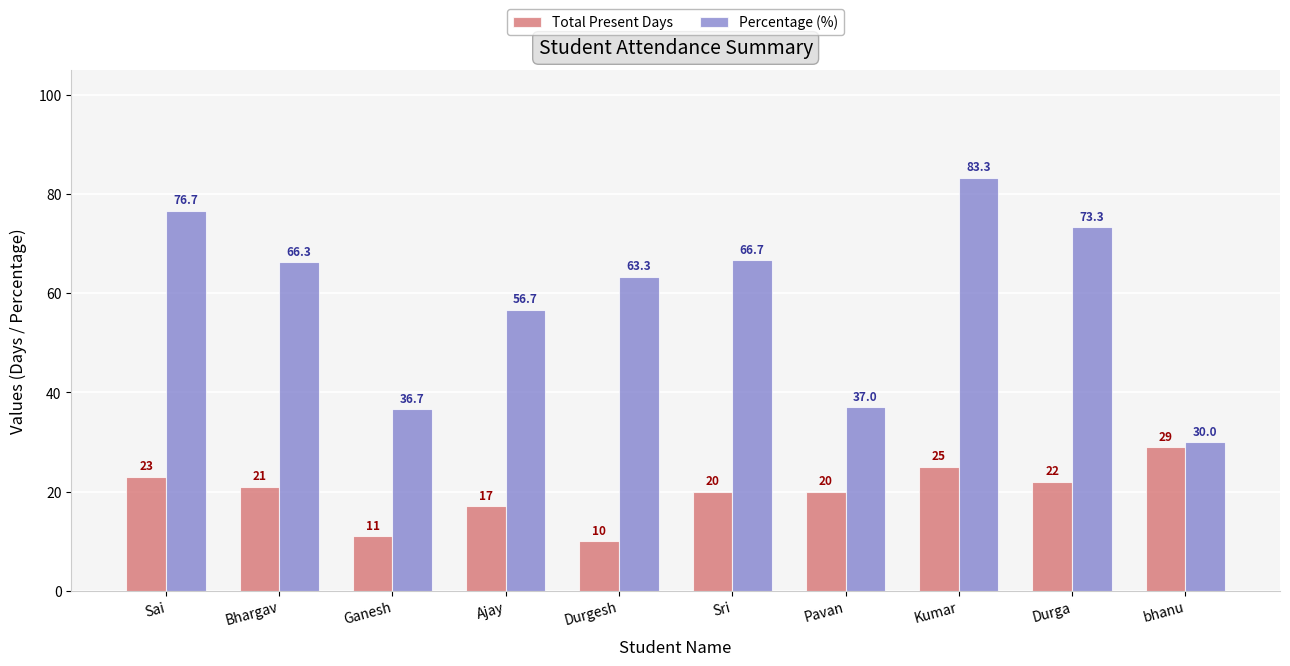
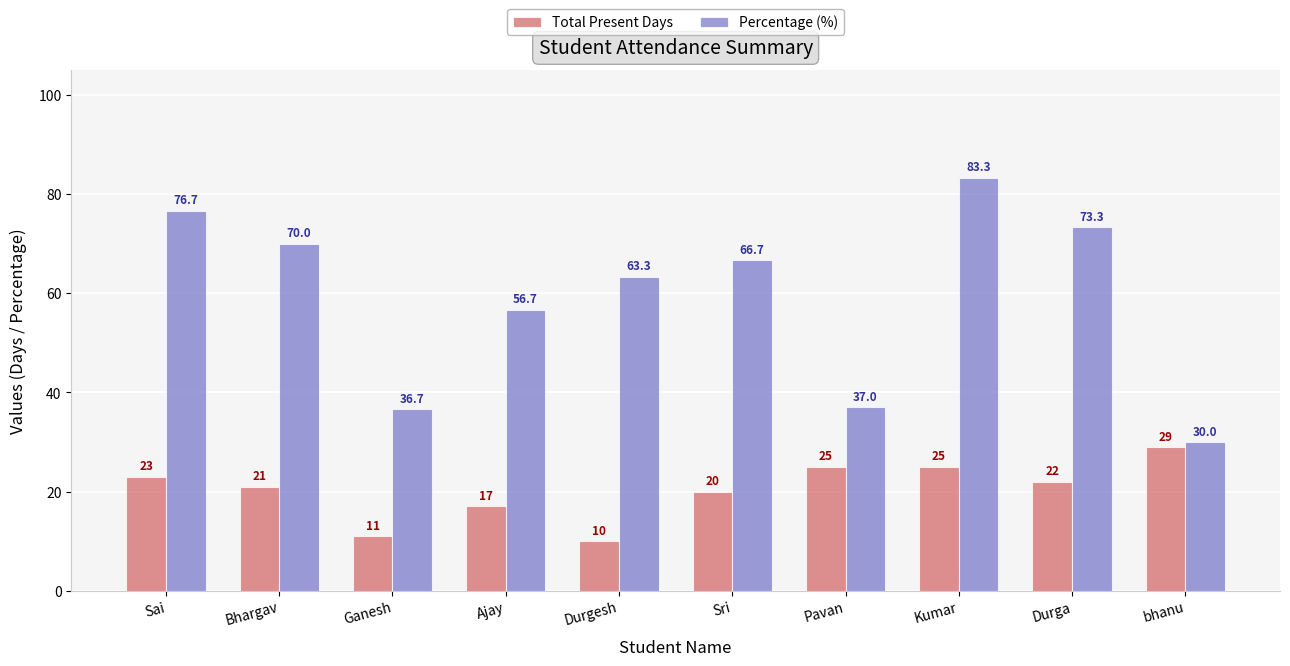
Percentage (%), Bhargav: 66.3 -> 70.0
Total Present Days, Pavan: 20 -> 25
